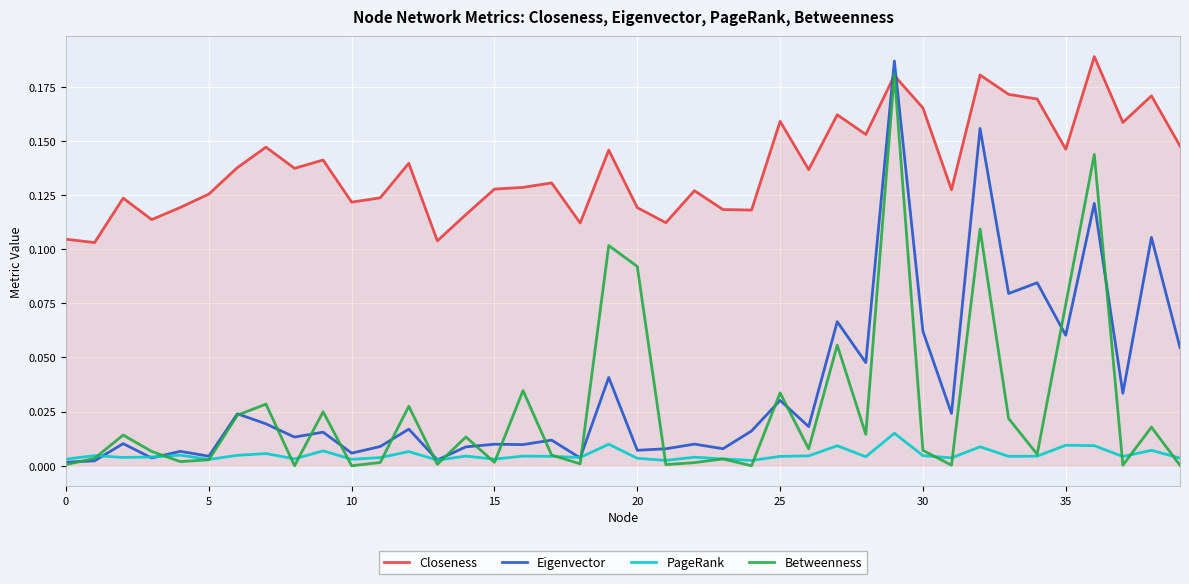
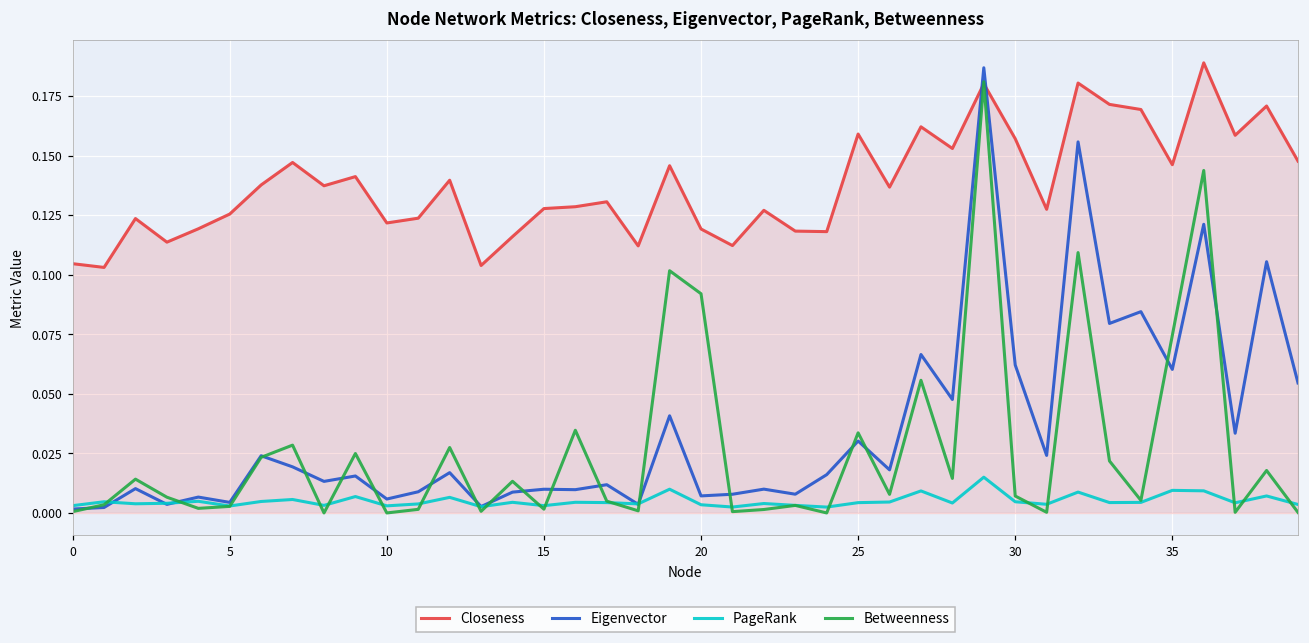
Closeness, 30: 0.165 -> 0.157
